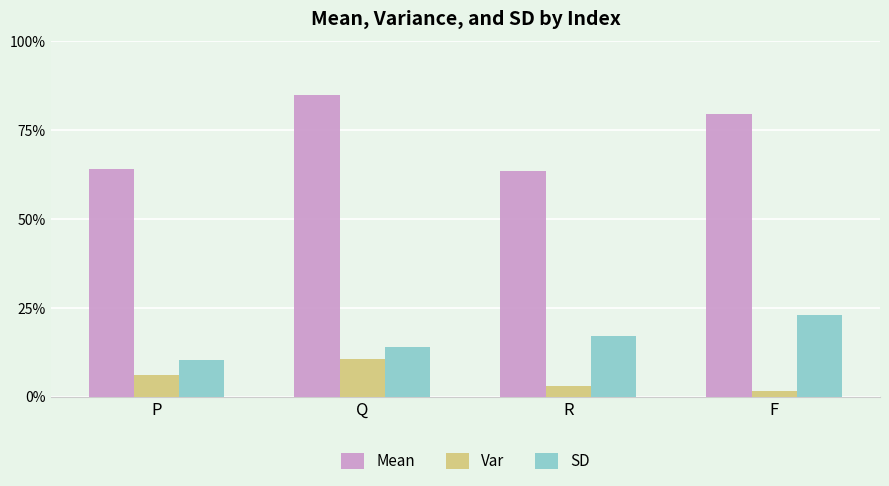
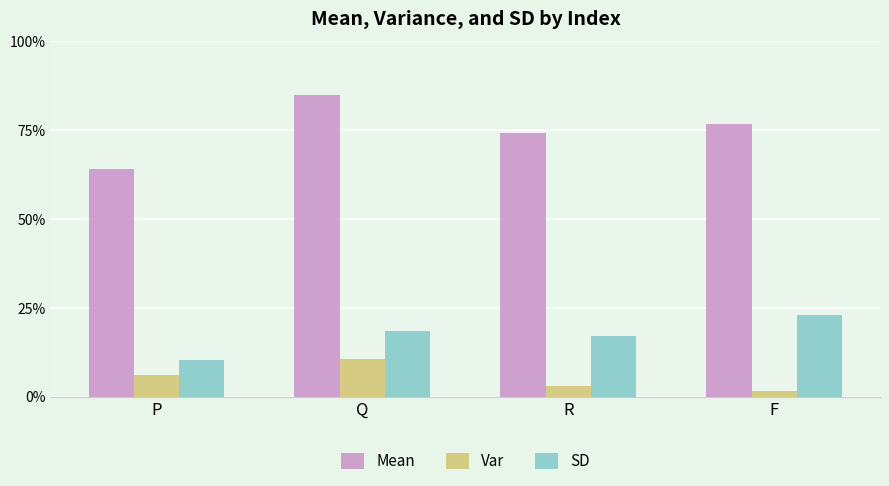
SD, Q: 14% -> 18%
Mean, R: 64% -> 74%
Mean, F: 79% -> 77%
